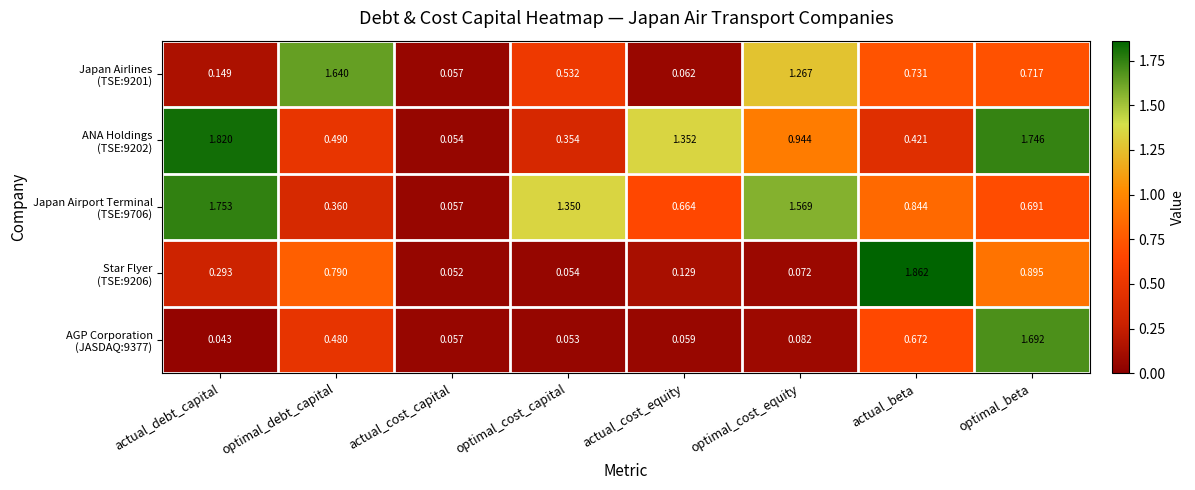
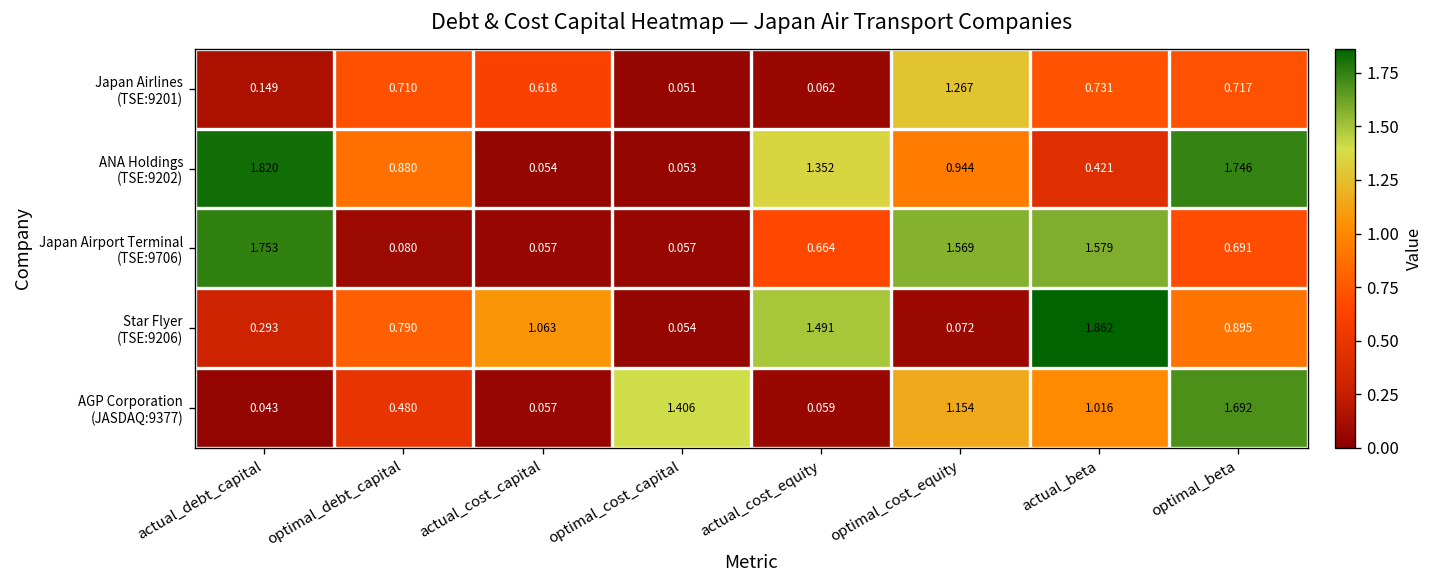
Japan Airlines (TSE:9201), optimal_debt_capital: 1.640 -> 0.710
Japan Airlines (TSE:9201), actual_cost_capital: 0.057 -> 0.618
Japan Airlines (TSE:9201), optimal_cost_capital: 0.532 -> 0.051
ANA Holdings (TSE:9202), optimal_debt_capital: 0.490 -> 0.880
ANA Holdings (TSE:9202), optimal_cost_capital: 0.354 -> 0.053
Japan Airport Terminal (TSE:9706), optimal_debt_capital: 0.360 -> 0.080
Japan Airport Terminal (TSE:9706), optimal_cost_capital: 1.350 -> 0.057
Japan Airport Terminal (TSE:9706), actual_beta: 0.844 -> 1.579
Star Flyer (TSE:9206), actual_cost_capital: 0.052 -> 1.063
Star Flyer (TSE:9206), actual_cost_equity: 0.129 -> 1.491
AGP Corporation (JASDAQ:9377), optimal_cost_capital: 0.053 -> 1.406
AGP Corporation (JASDAQ:9377), optimal_cost_equity: 0.082 -> 1.154
AGP Corporation (JASDAQ:9377), actual_beta: 0.672 -> 1.016
